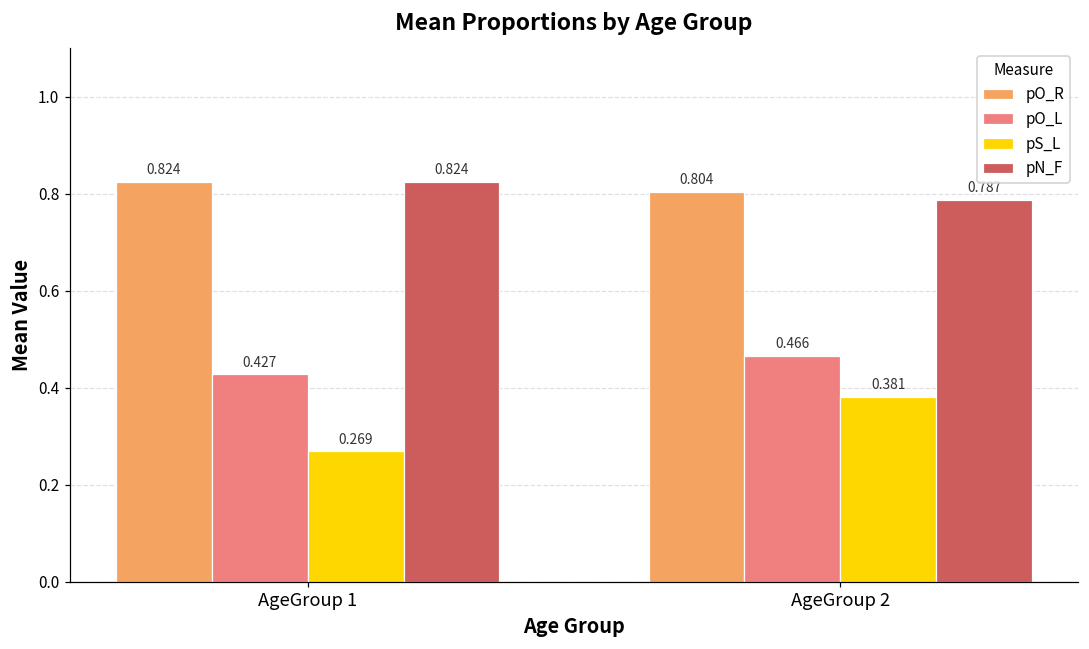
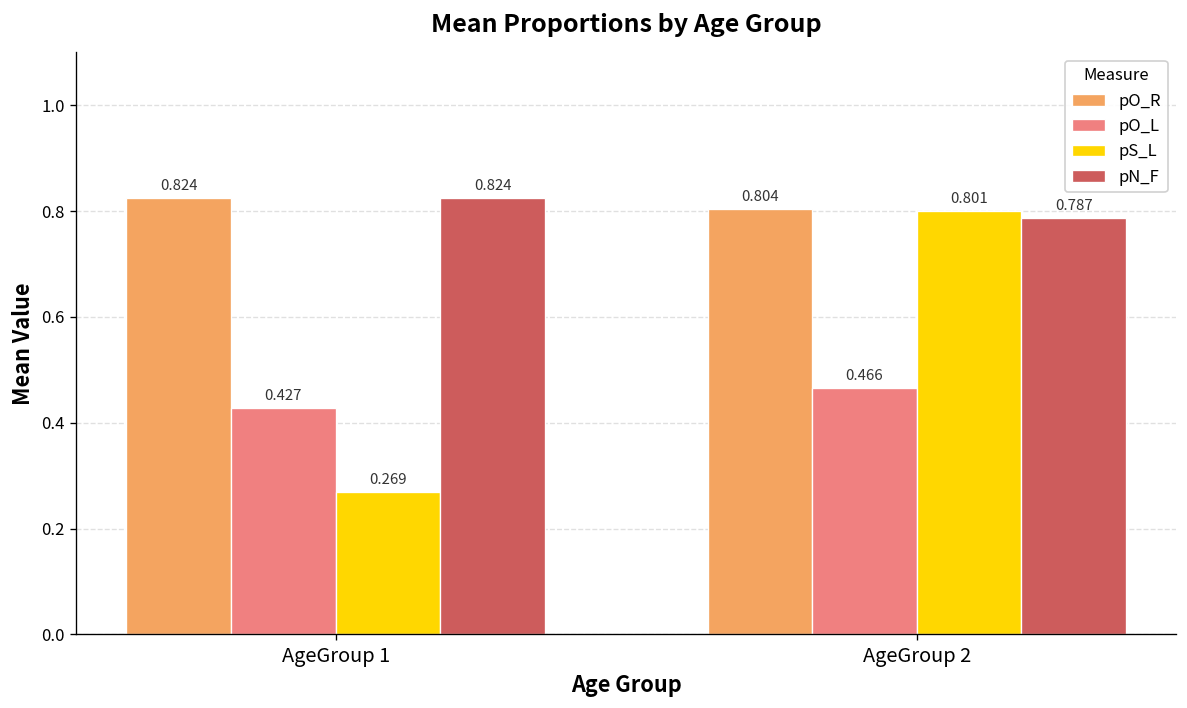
pS_L, AgeGroup 2: 0.381 -> 0.801
